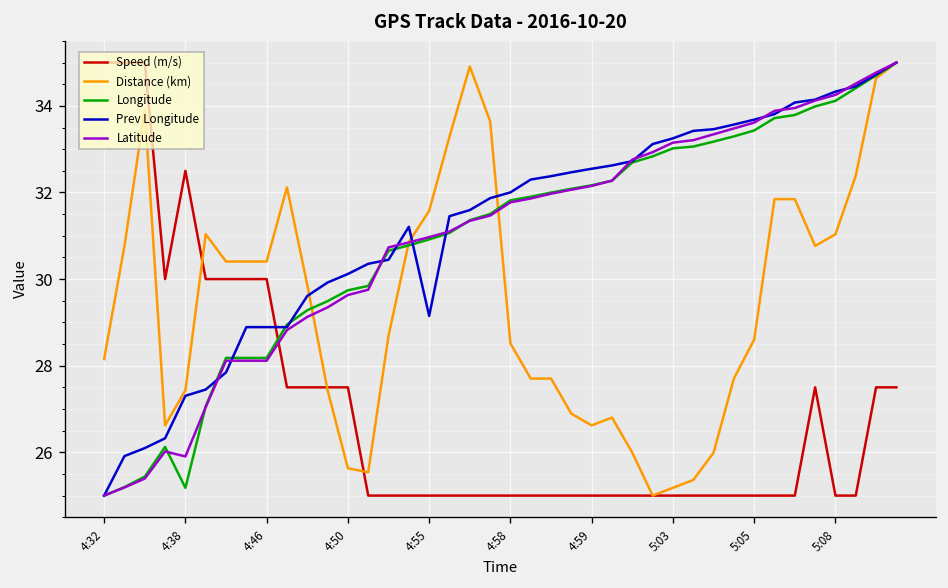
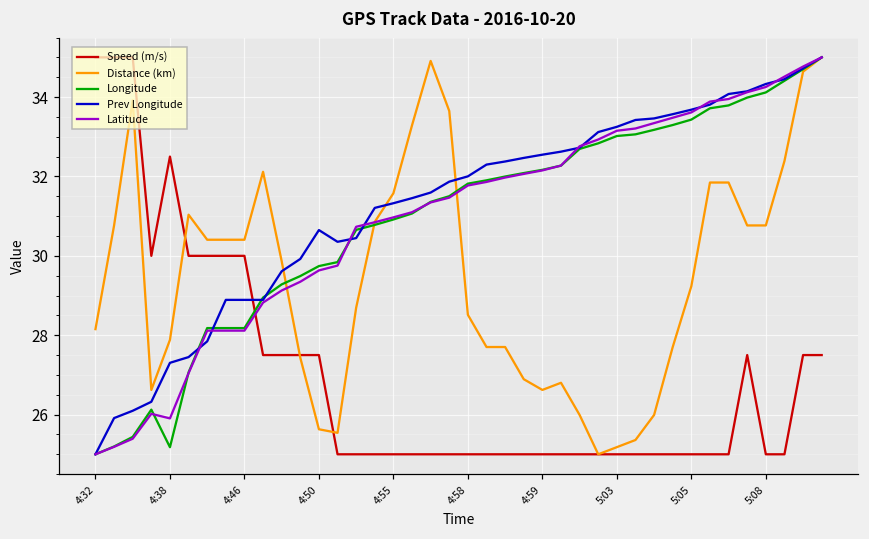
Distance (km), 4:38: 27.4 -> 27.9
Prev Longitude, 4:50: 30.1 -> 30.6
Prev Longitude, 4:55: 29.1 -> 31.3
Distance (km), 5:05: 28.6 -> 29.2
Distance (km), 5:08: 31.0 -> 30.8
